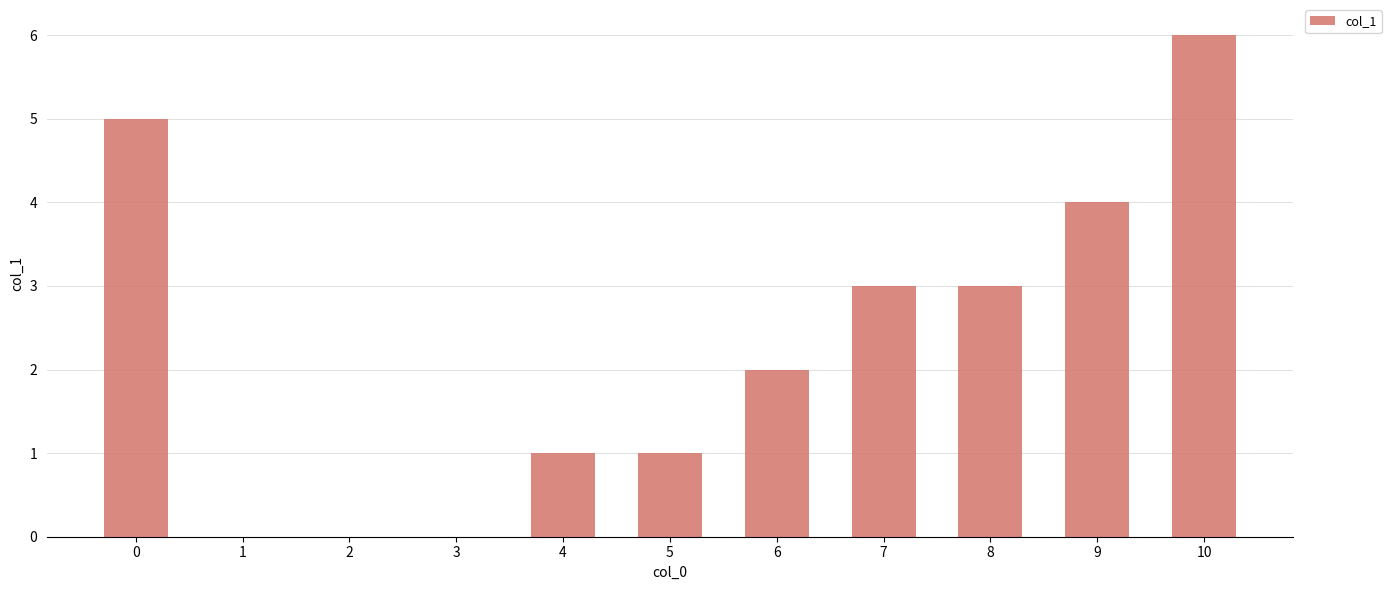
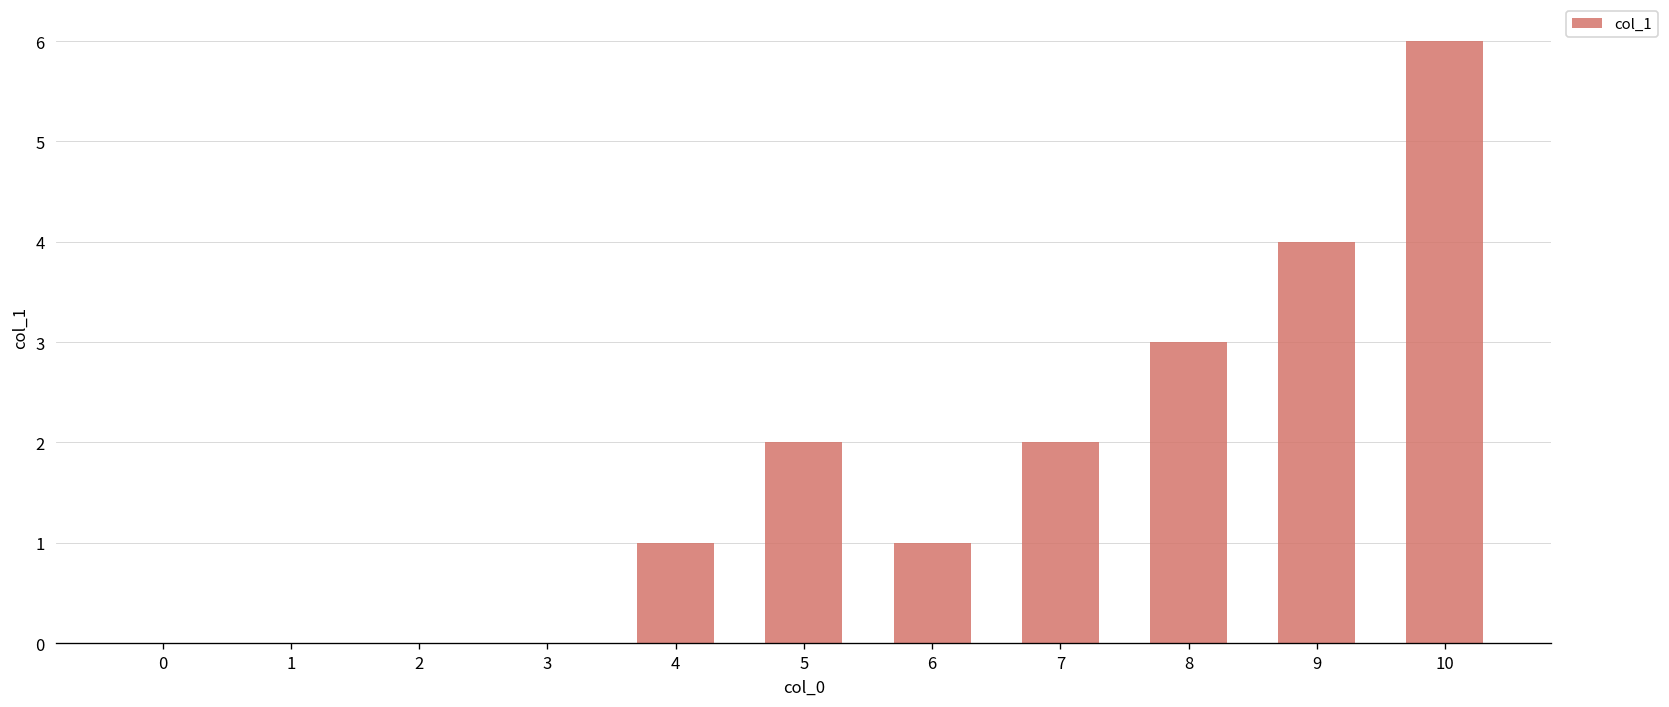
0: 5 -> 0
5: 1 -> 2
6: 2 -> 1
7: 3 -> 2
